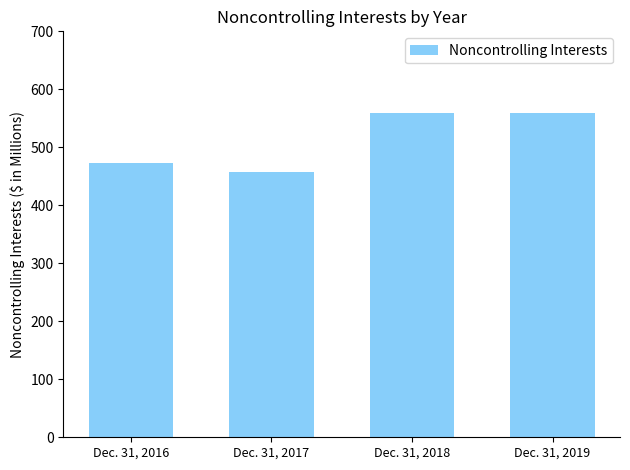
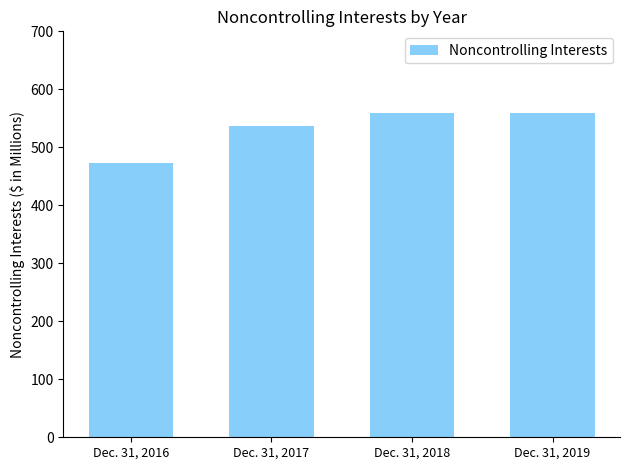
Dec. 31, 2017: 460 -> 540
